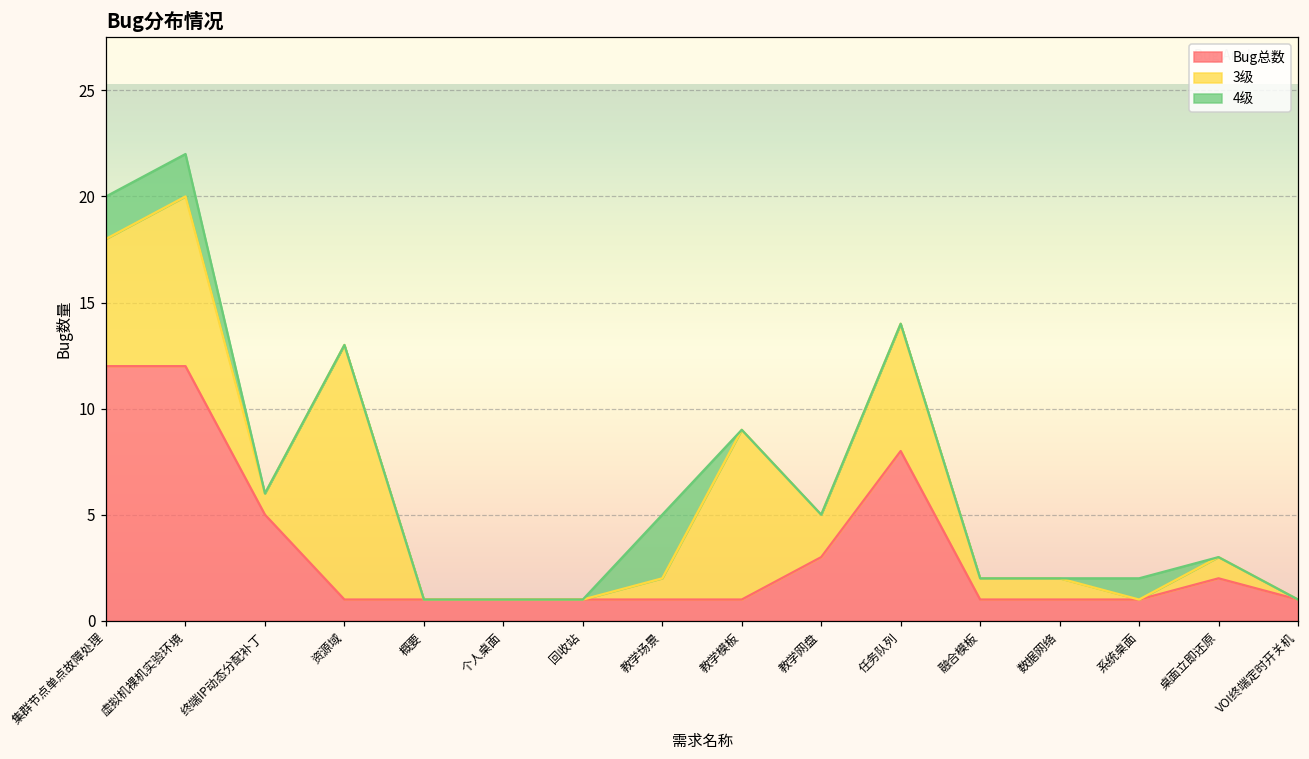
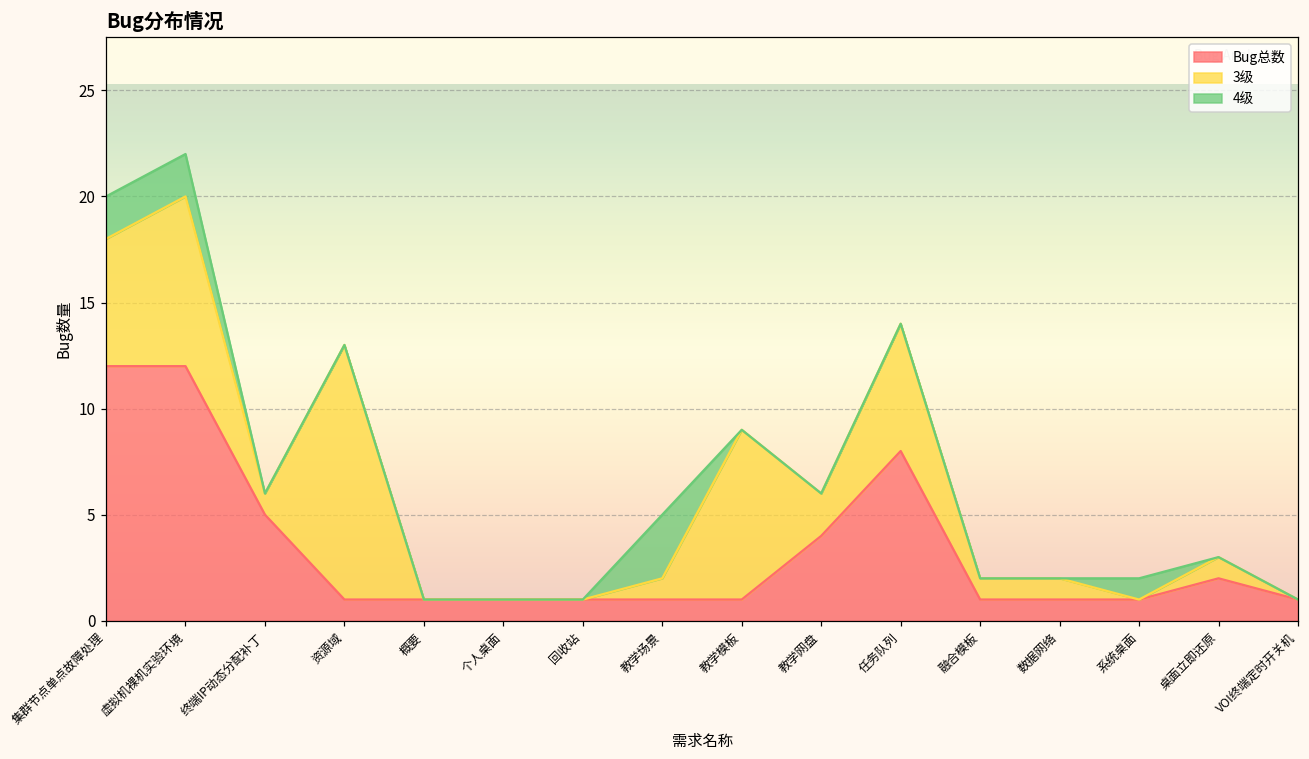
Bug总数, 教学网盘: 3 -> 4
